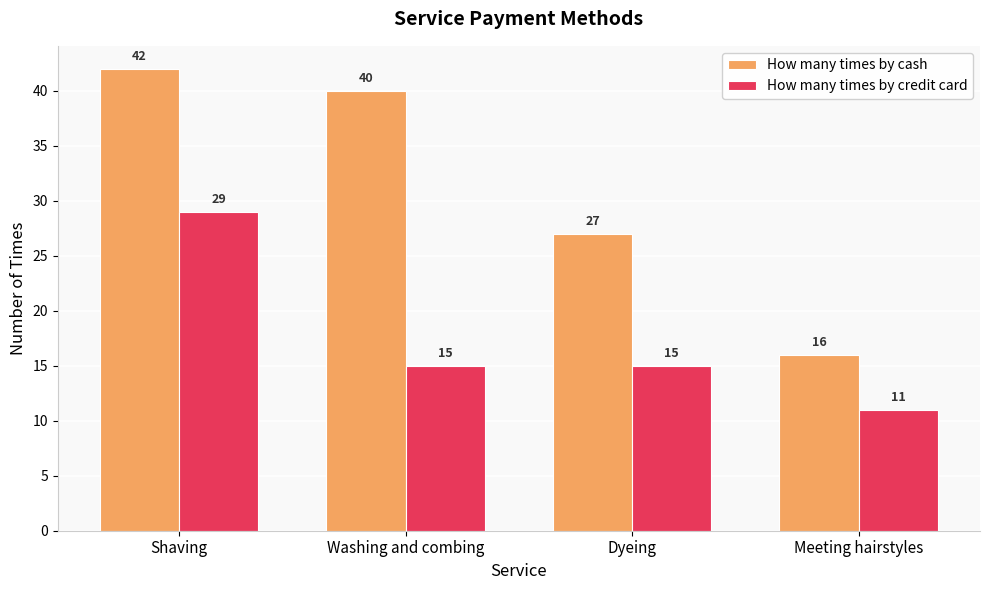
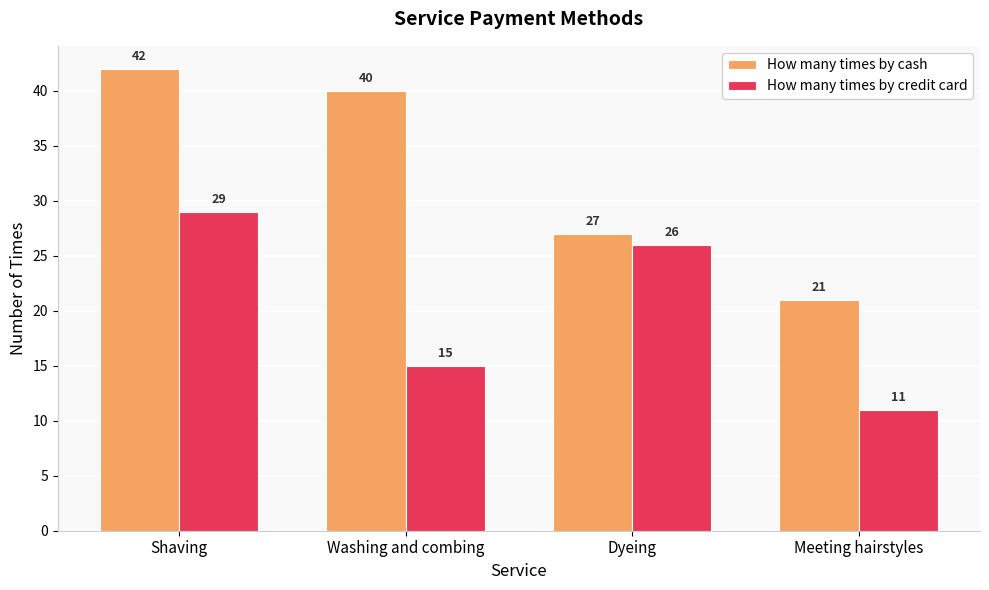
How many times by credit card, Dyeing: 15 -> 26
How many times by cash, Meeting hairstyles: 16 -> 21
